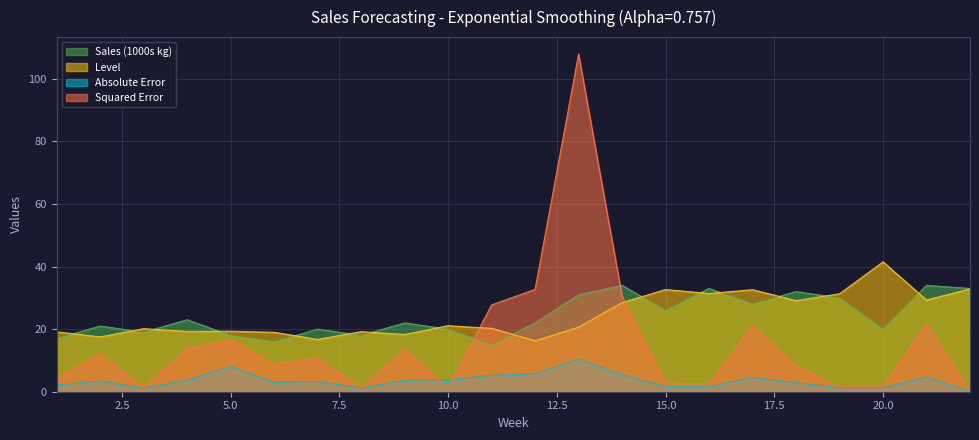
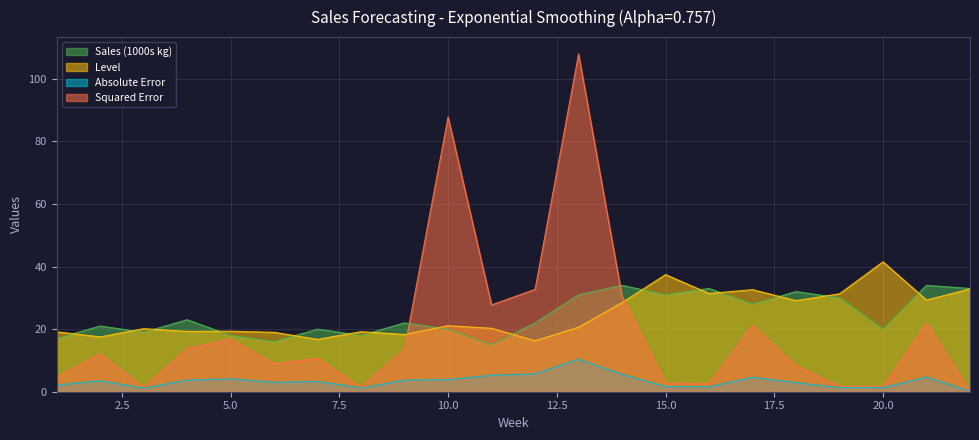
Absolute Error, 5.0: 8 -> 4
Squared Error, 10.0: 1 -> 88
Sales (1000s kg), 15.0: 26 -> 31
Level, 15.0: 33 -> 37
